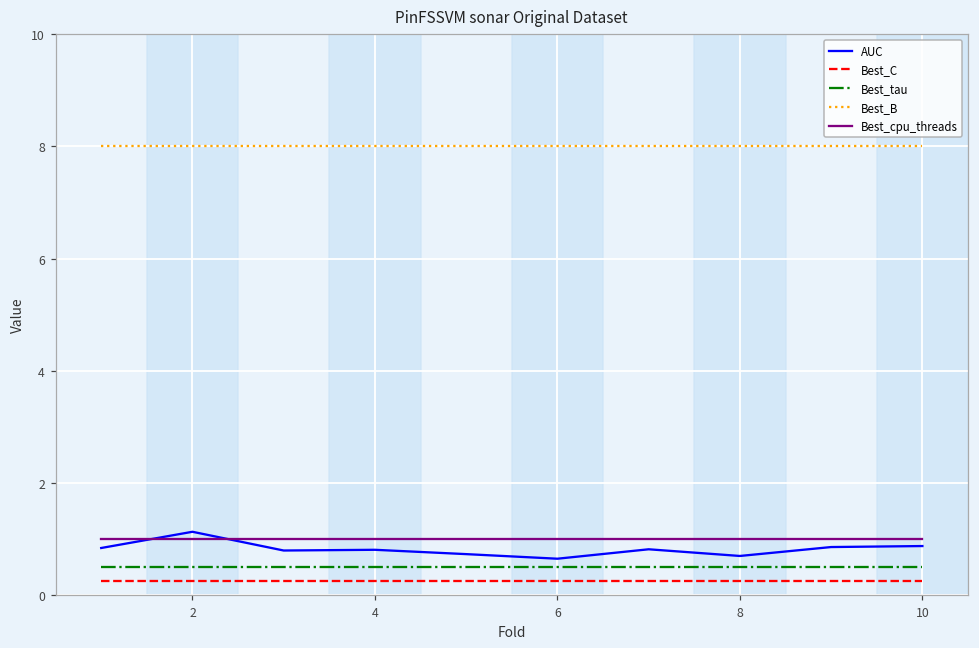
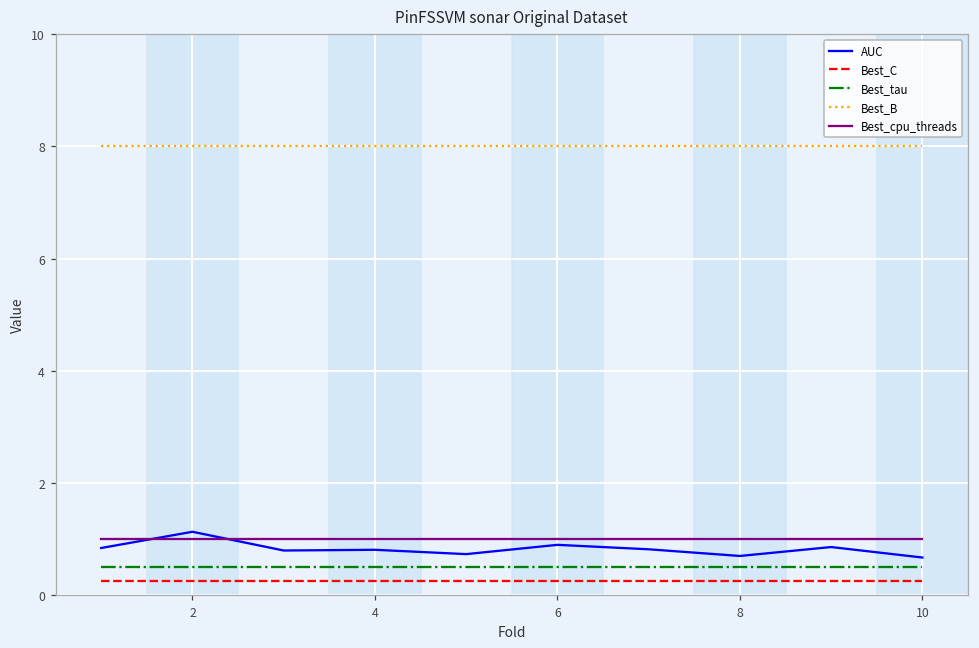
AUC, 6: 0.6 -> 0.9
AUC, 10: 0.9 -> 0.7
